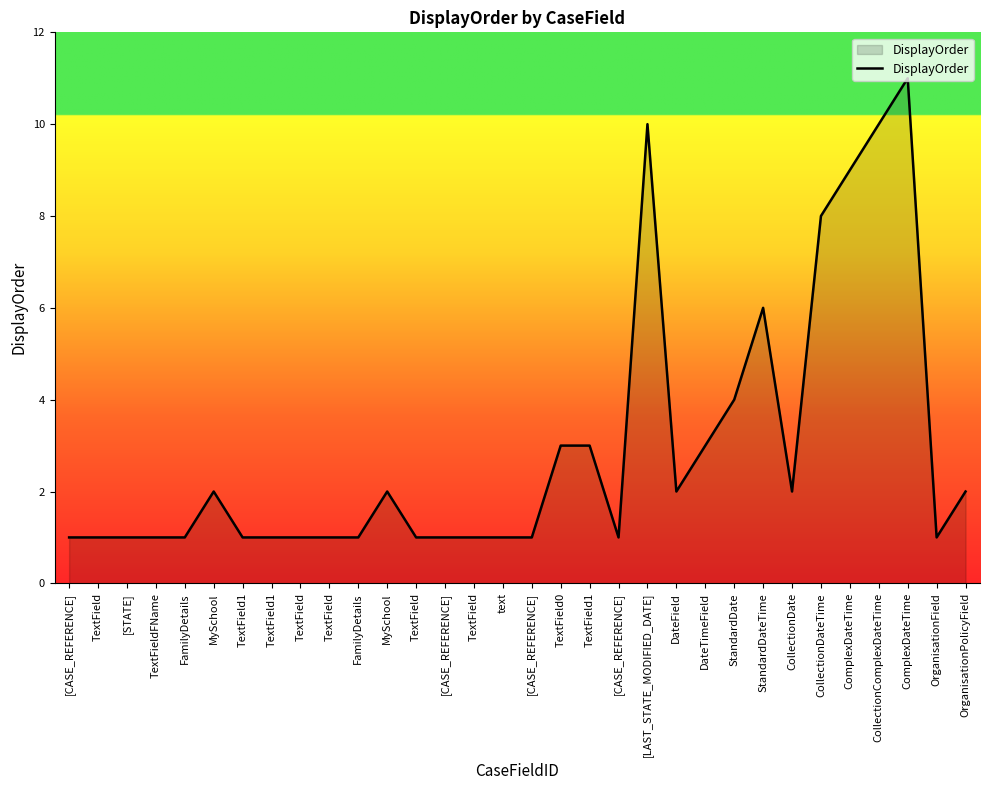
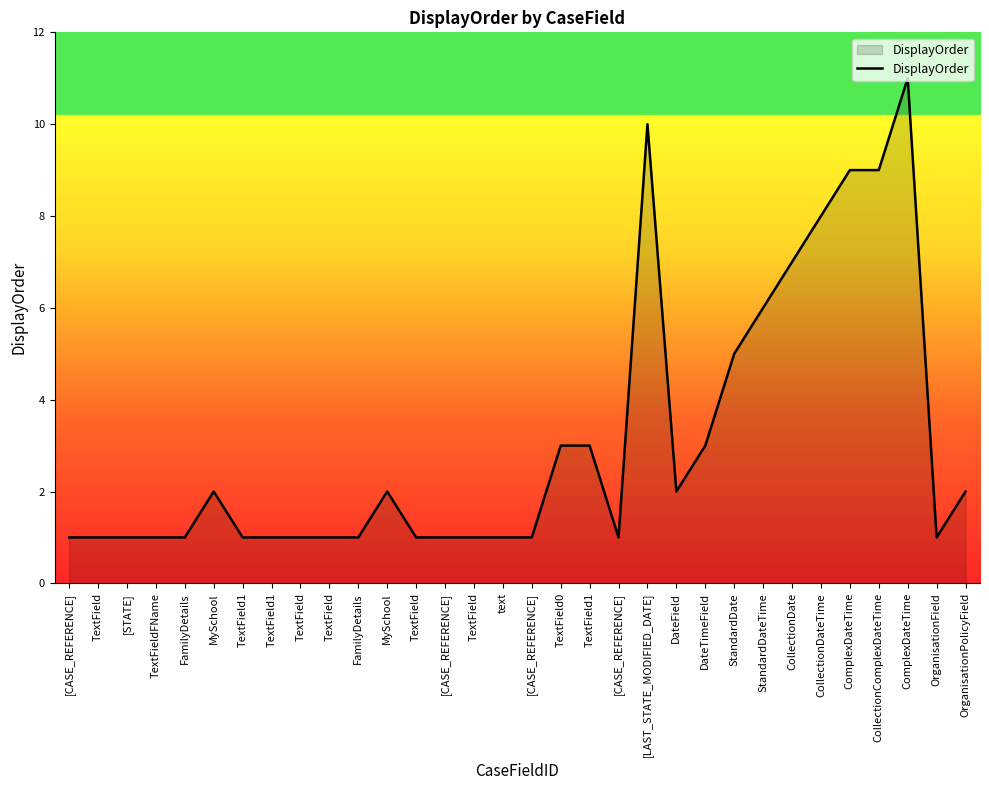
StandardDate: 4 -> 5
CollectionDate: 2 -> 7
CollectionComplexDateTime: 10 -> 9
